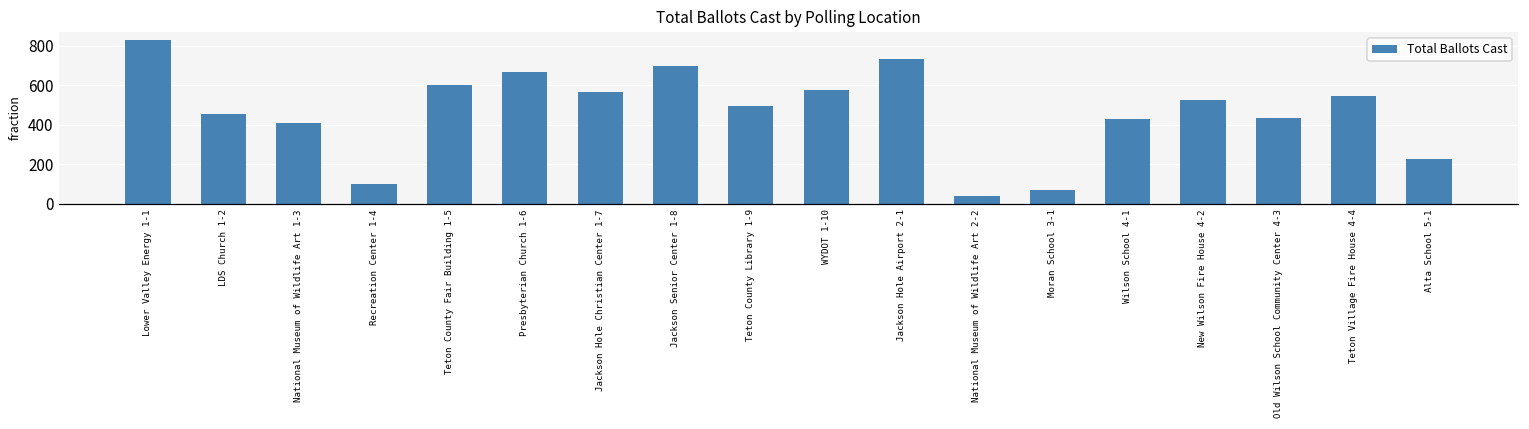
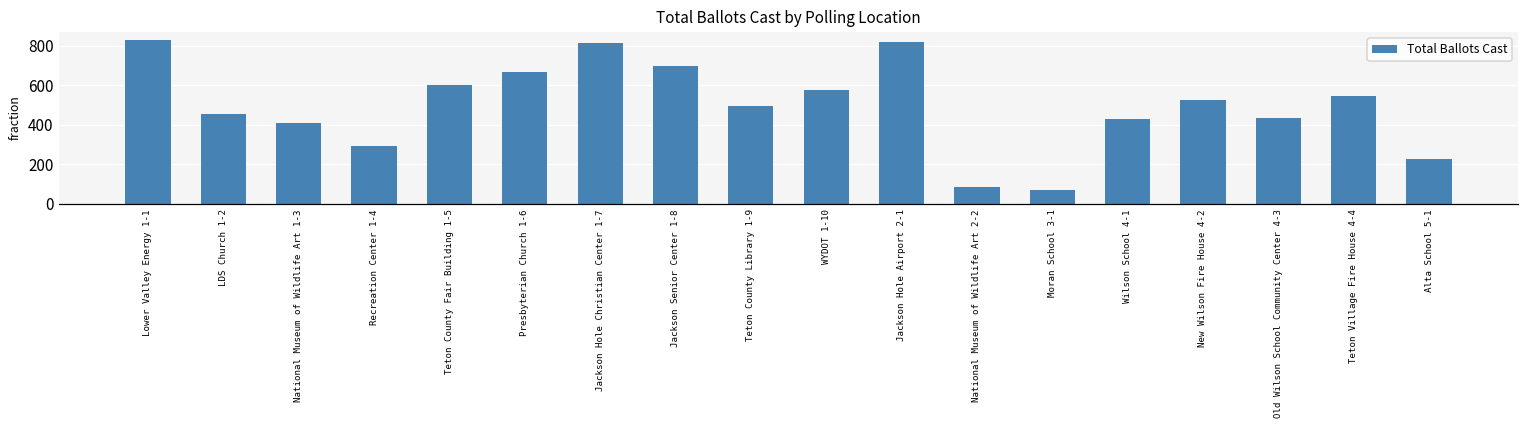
Recreation Center 1-4: 100 -> 290
Jackson Hole Christian Center 1-7: 570 -> 820
Jackson Hole Airport 2-1: 740 -> 820
National Museum of Wildlife Art 2-2: 40 -> 80
